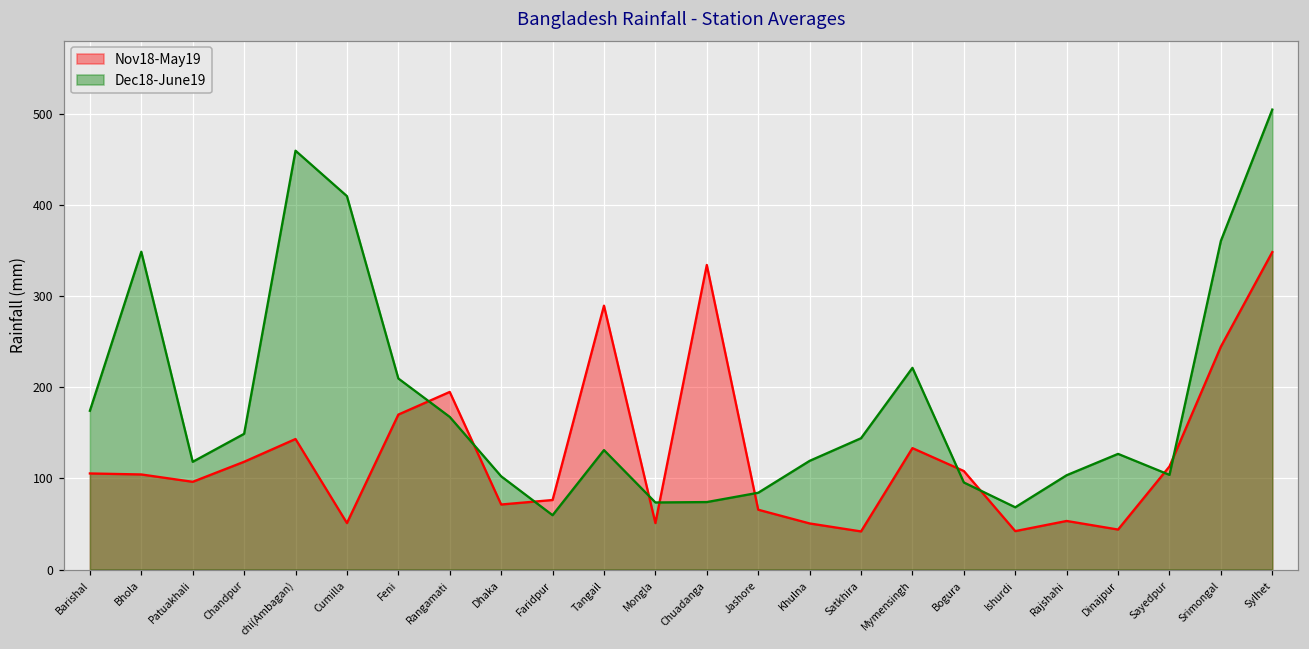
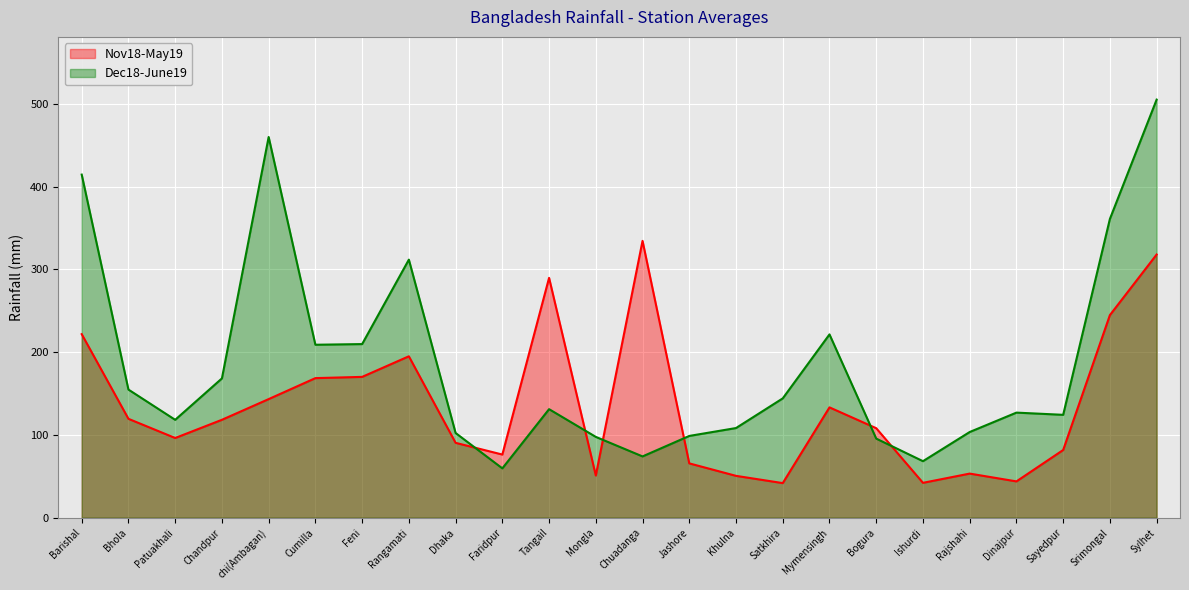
Nov18-May19, Barishal: 110 -> 220
Dec18-June19, Barishal: 170 -> 410
Nov18-May19, Bhola: 100 -> 120
Dec18-June19, Bhola: 350 -> 150
Dec18-June19, Chandpur: 150 -> 170
Nov18-May19, Cumilla: 50 -> 170
Dec18-June19, Cumilla: 410 -> 210
Dec18-June19, Rangamati: 170 -> 310
Nov18-May19, Dhaka: 70 -> 90
Dec18-June19, Mongla: 70 -> 100
Dec18-June19, Jashore: 80 -> 100
Dec18-June19, Khulna: 120 -> 110
Nov18-May19, Sayedpur: 110 -> 80
Dec18-June19, Sayedpur: 100 -> 120
Nov18-May19, Sylhet: 350 -> 320
